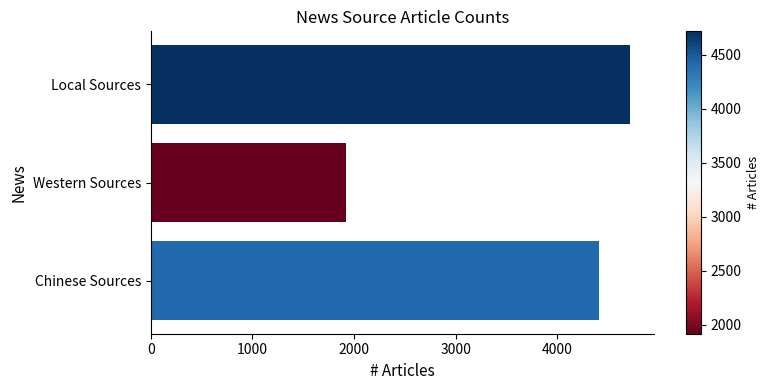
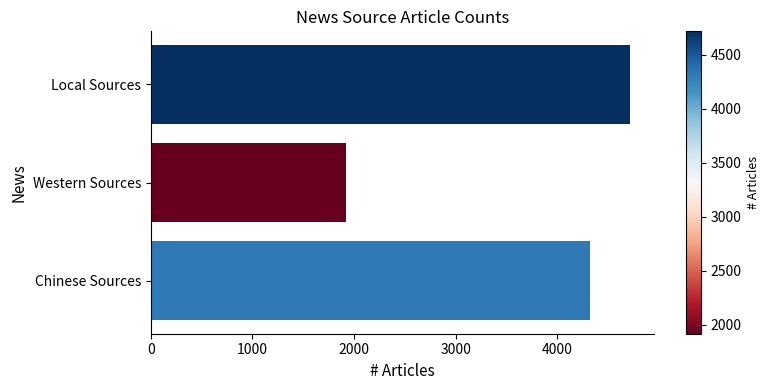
Chinese Sources: 4410 -> 4320
